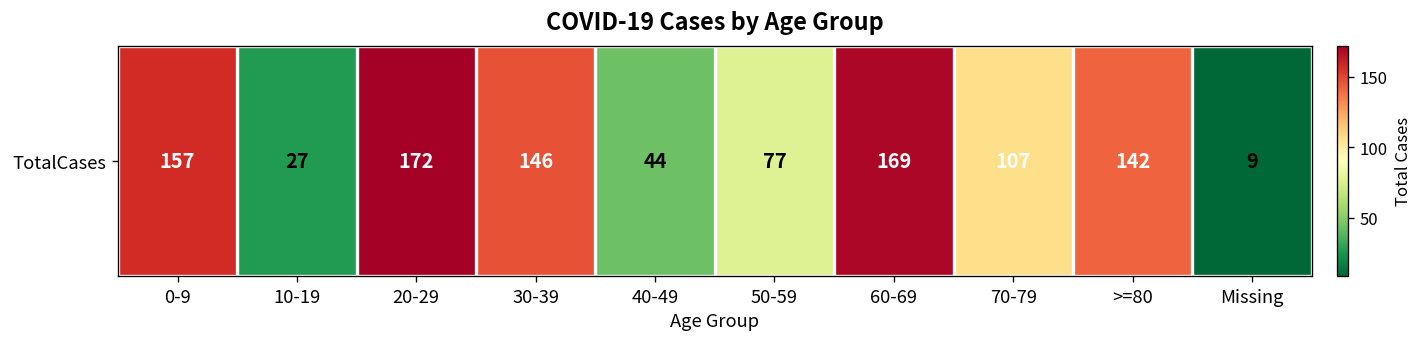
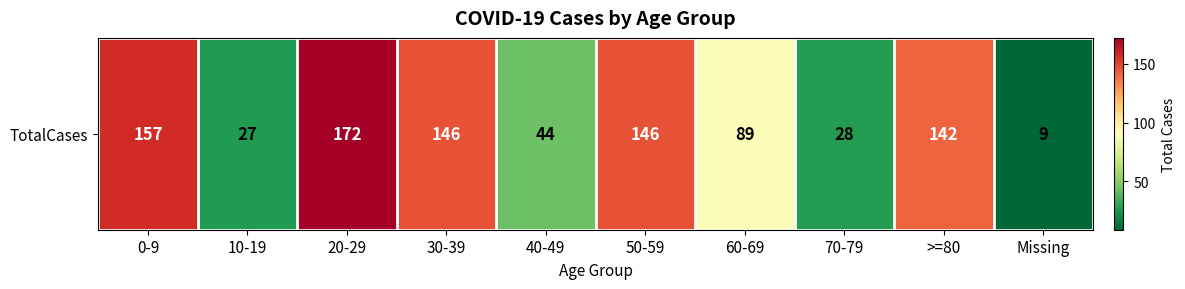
TotalCases, 50-59: 77 -> 146
TotalCases, 60-69: 169 -> 89
TotalCases, 70-79: 107 -> 28
